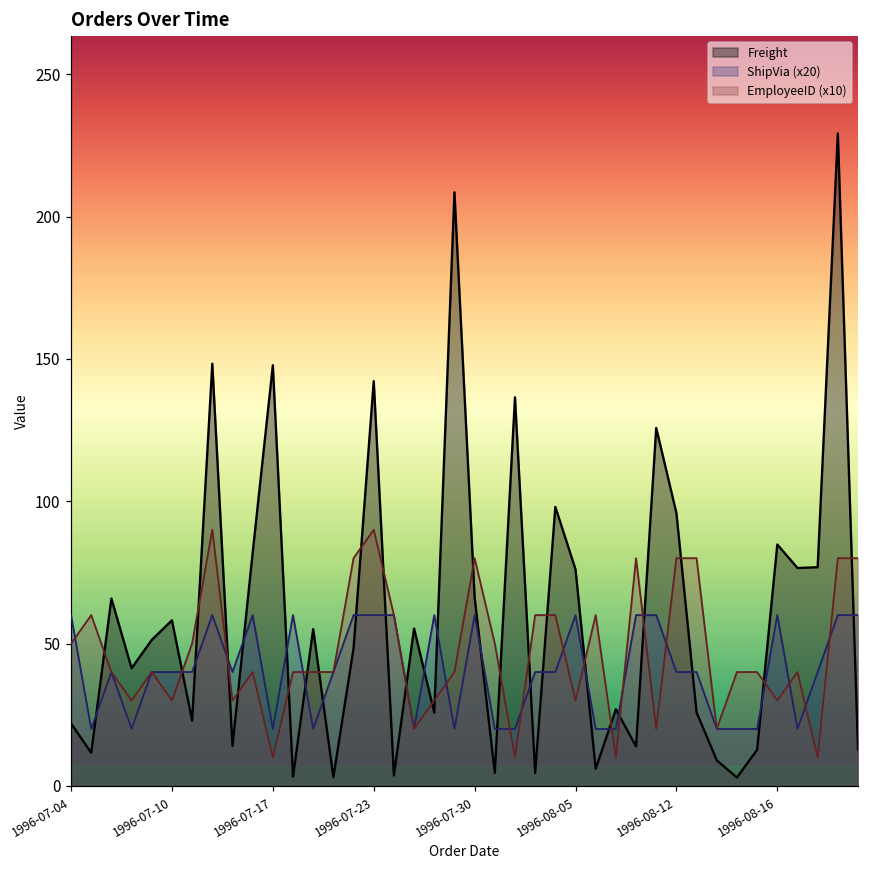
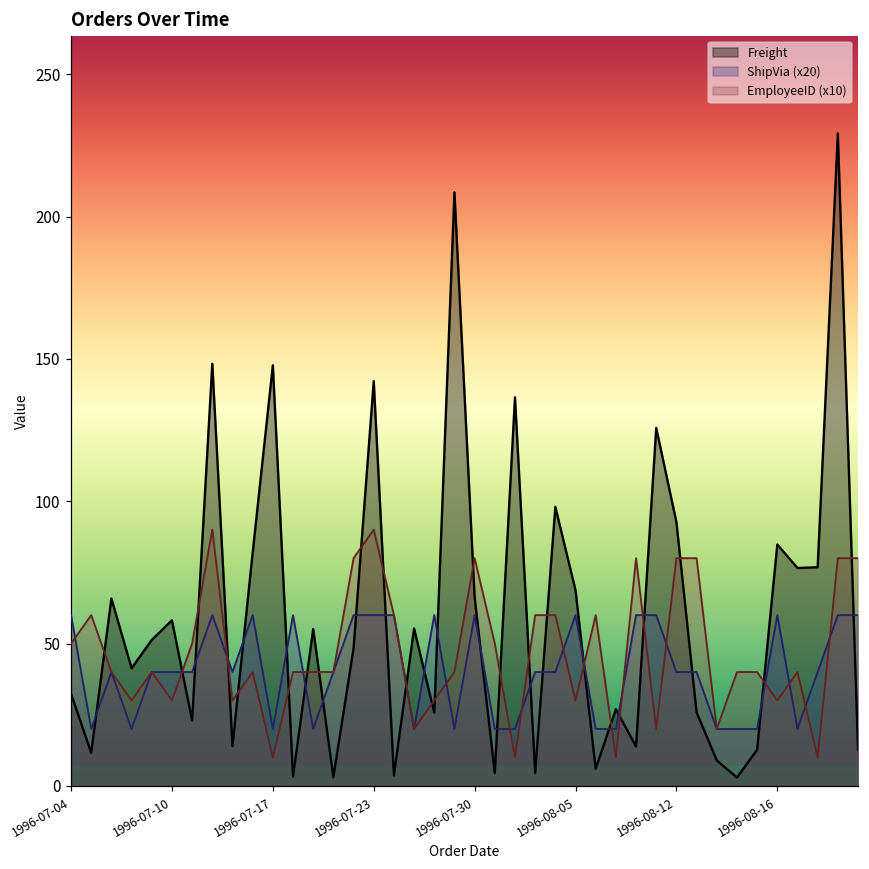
Freight, 1996-07-04: 22 -> 32
Freight, 1996-08-05: 76 -> 69
Freight, 1996-08-12: 96 -> 93
